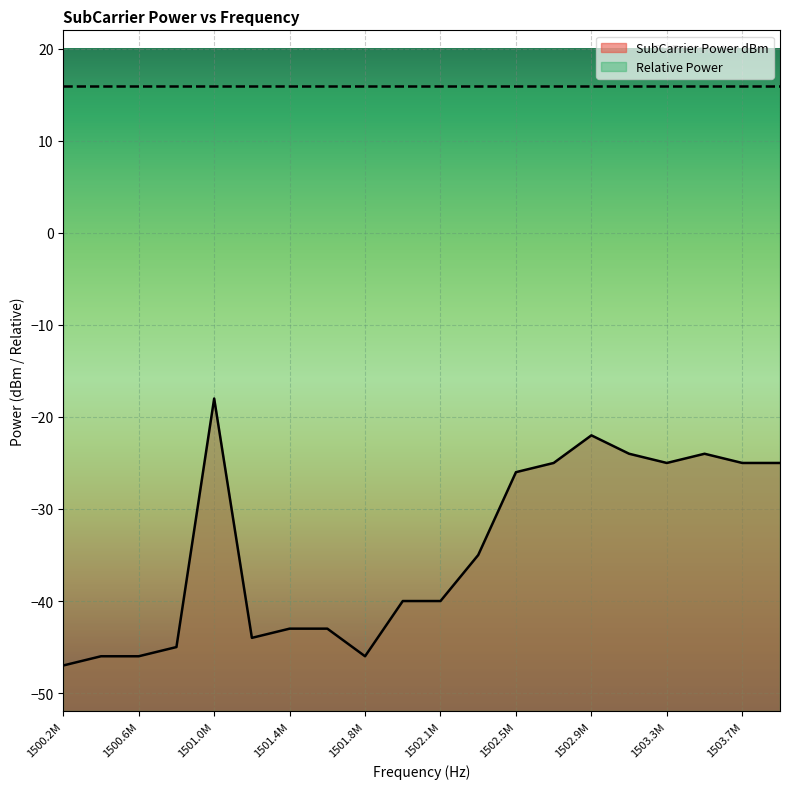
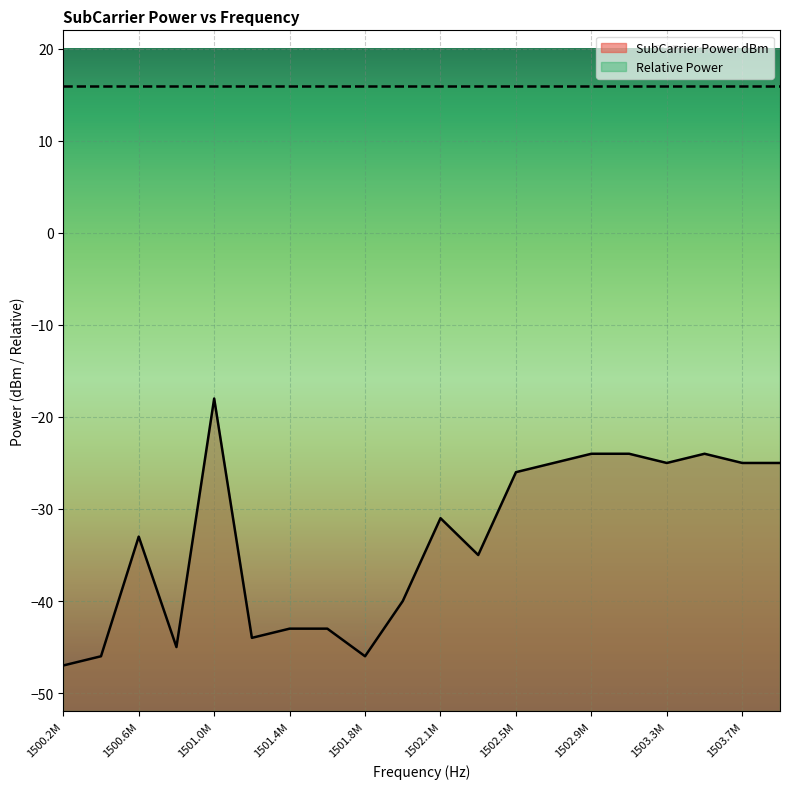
SubCarrier Power dBm, 1500.6M: -46 -> -33
SubCarrier Power dBm, 1502.1M: -40 -> -31
SubCarrier Power dBm, 1502.9M: -22 -> -24
